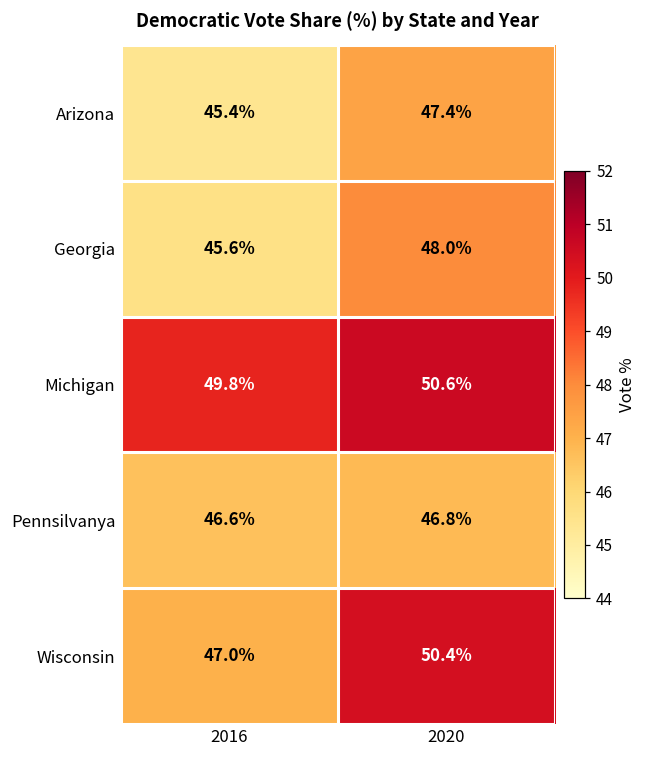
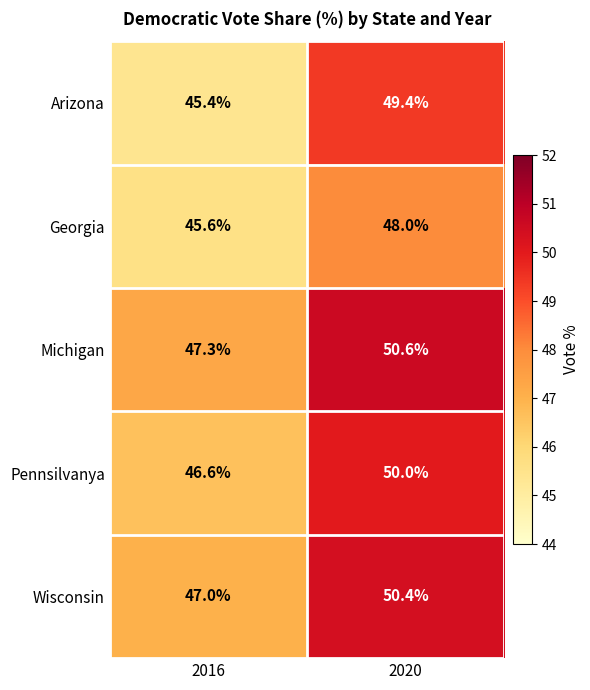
Arizona, 2020: 47.4% -> 49.4%
Michigan, 2016: 49.8% -> 47.3%
Pennsilvanya, 2020: 46.8% -> 50.0%
